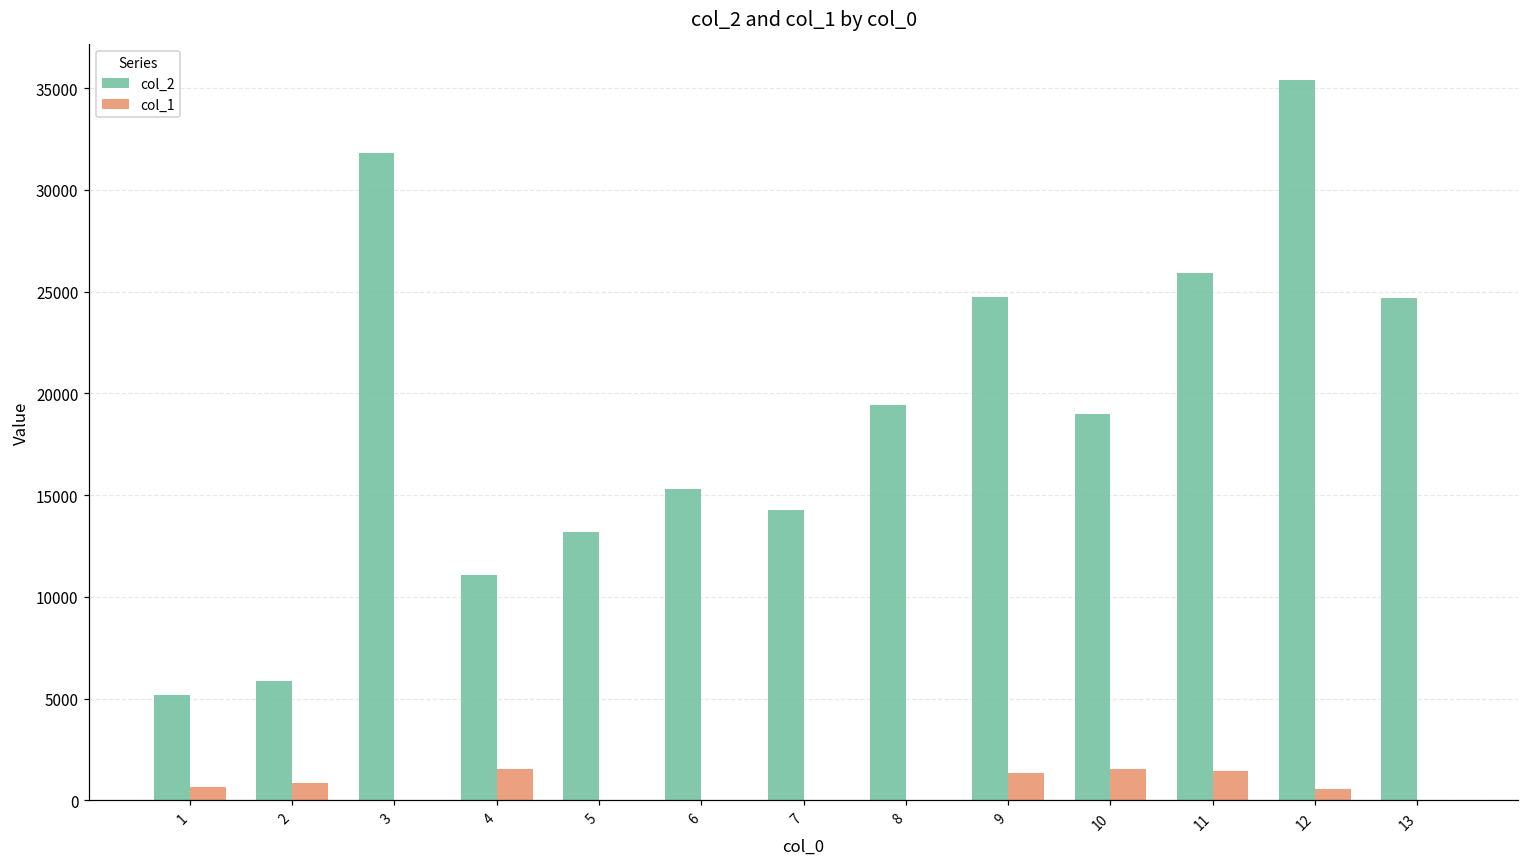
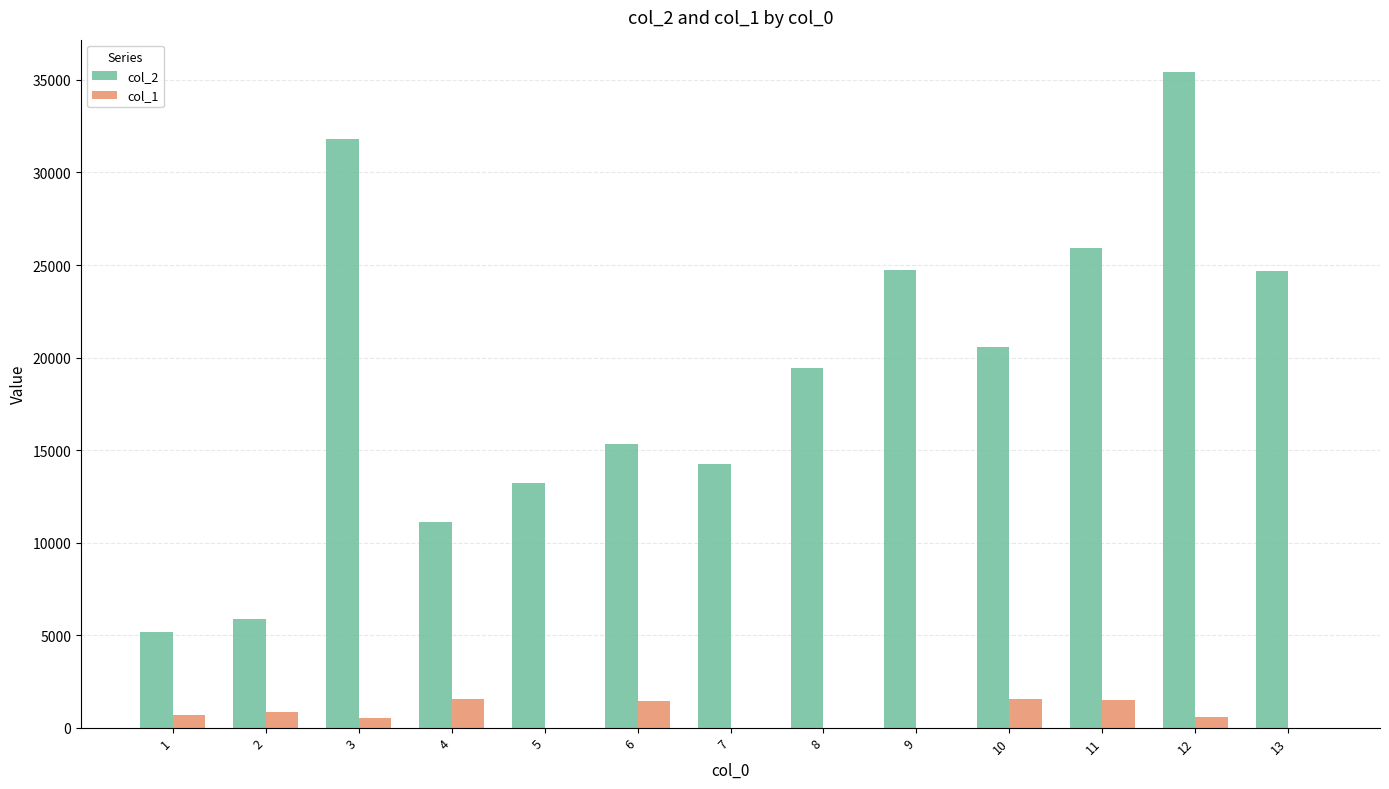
col_1, 3: 0 -> 500
col_1, 6: 0 -> 1400
col_1, 9: 1400 -> 0
col_2, 10: 19000 -> 20600
